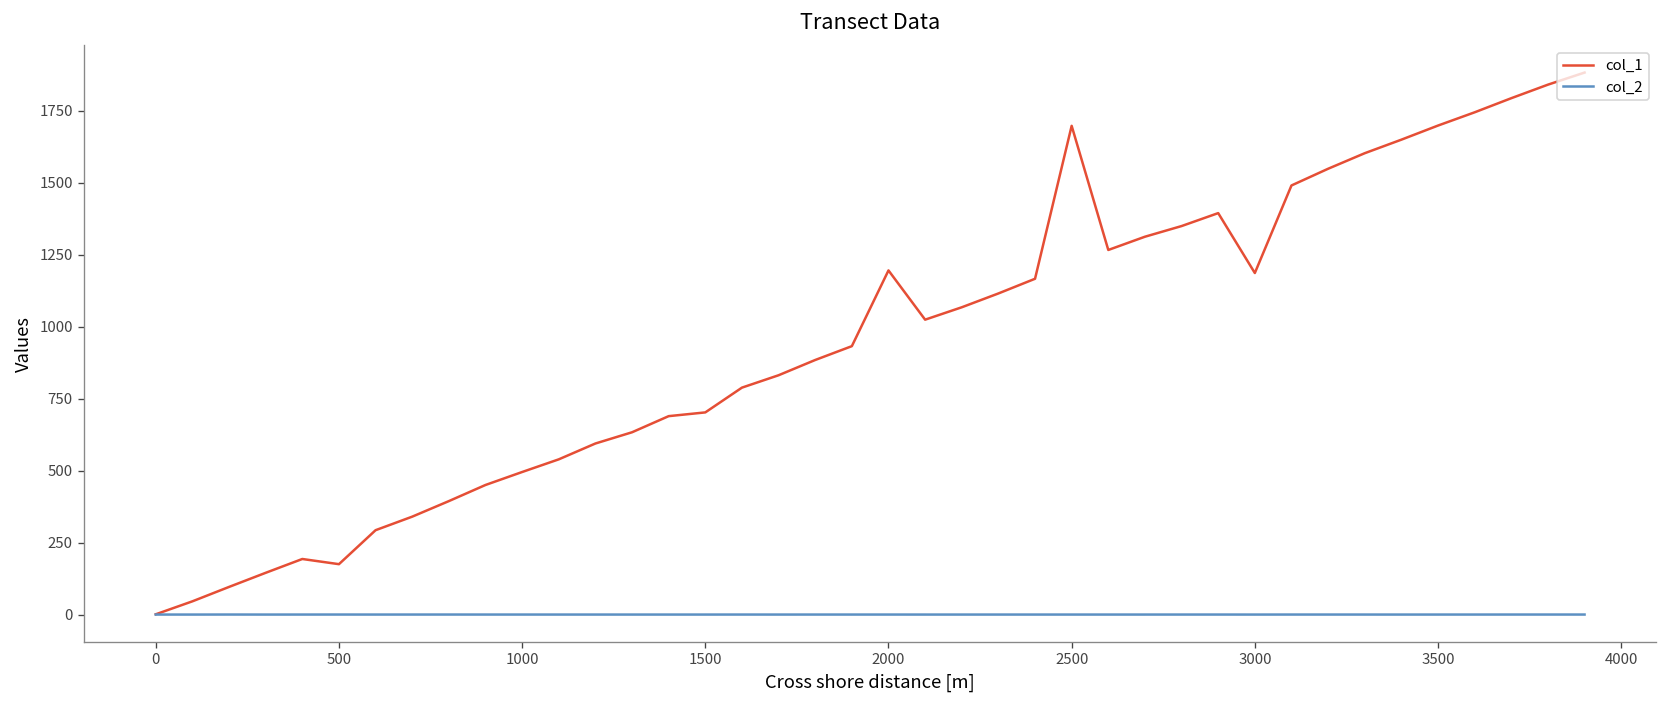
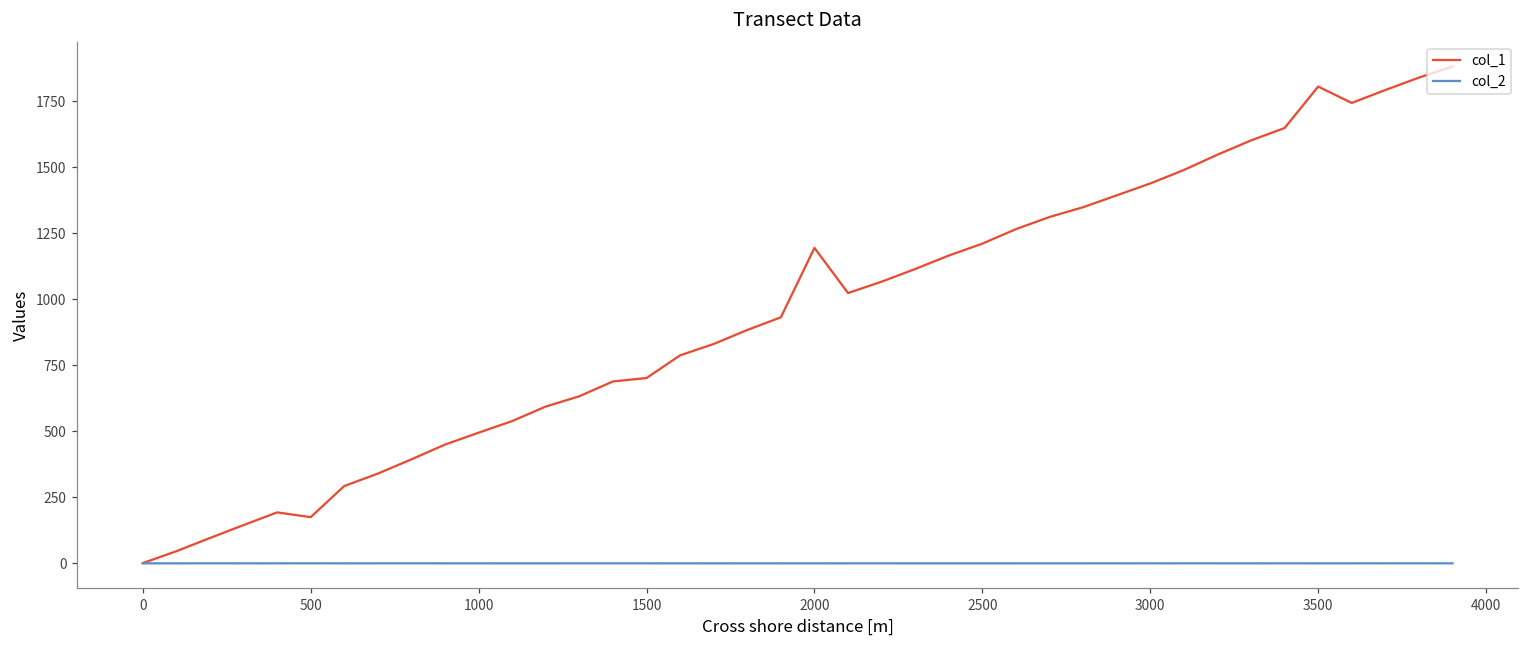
col_1, 2500: 1700 -> 1210
col_1, 3000: 1190 -> 1440
col_1, 3500: 1700 -> 1810
